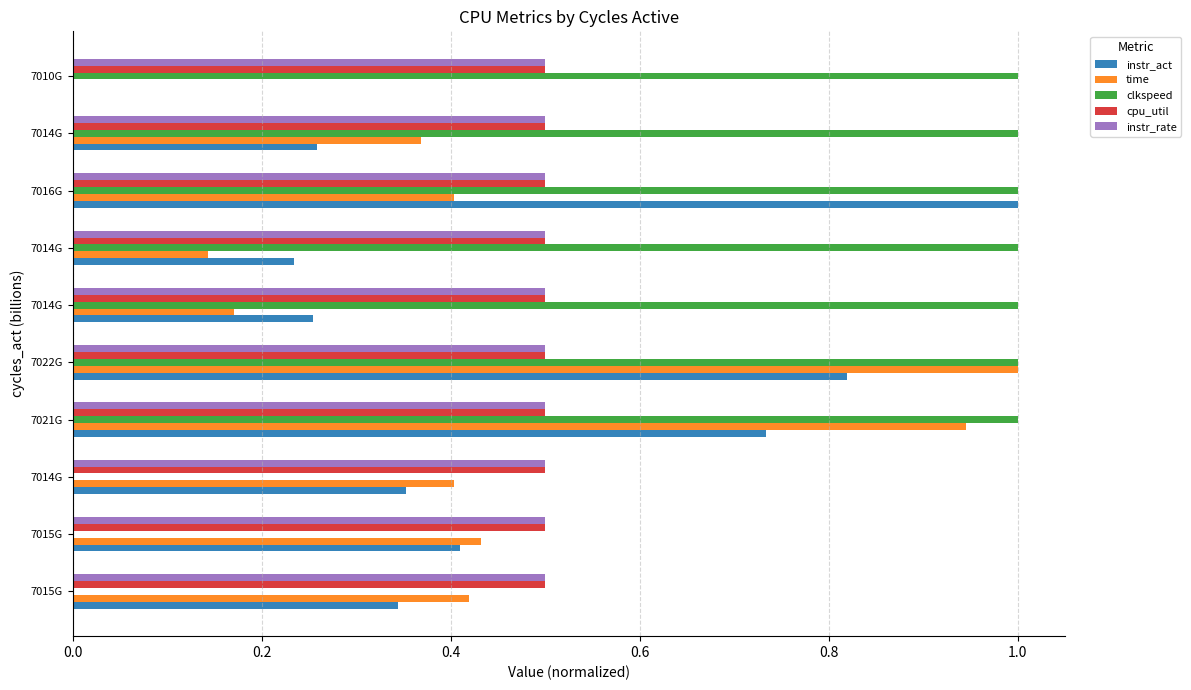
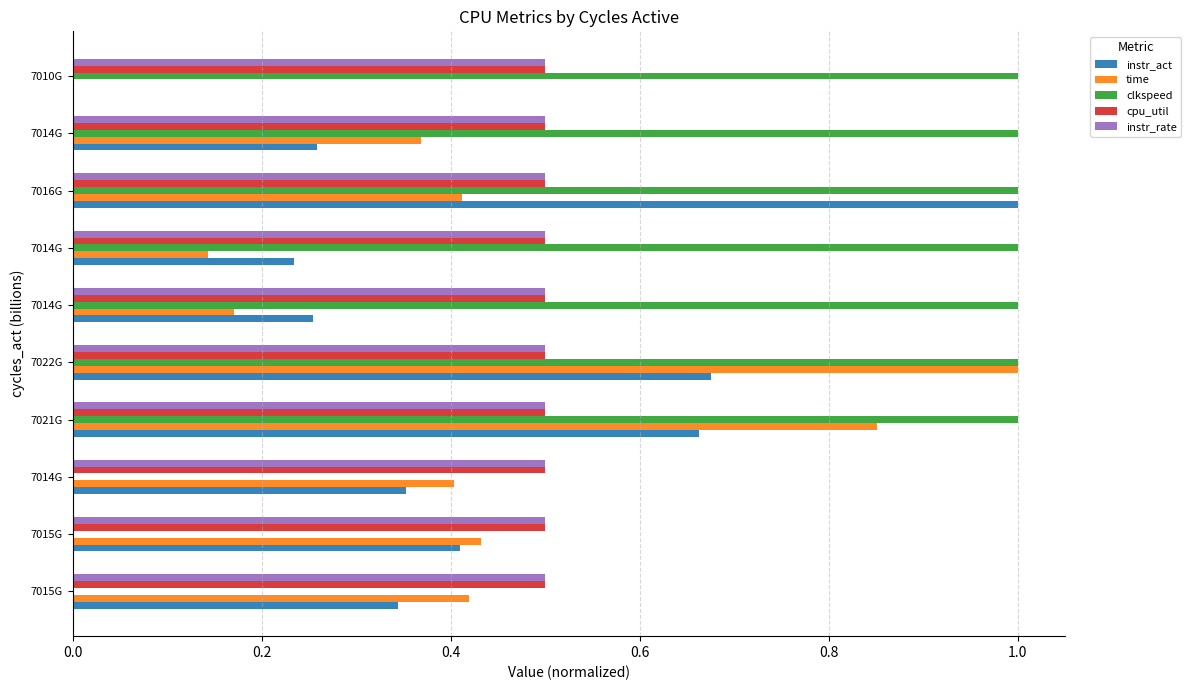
time, 7016G: 0.40 -> 0.41
instr_act, 7022G: 0.82 -> 0.68
time, 7021G: 0.94 -> 0.85
instr_act, 7021G: 0.73 -> 0.66
